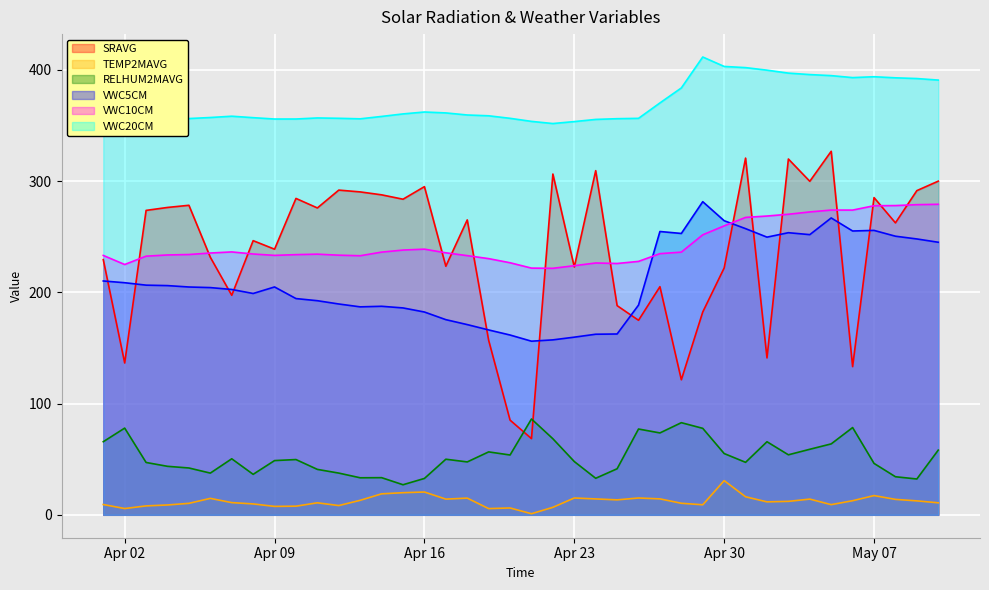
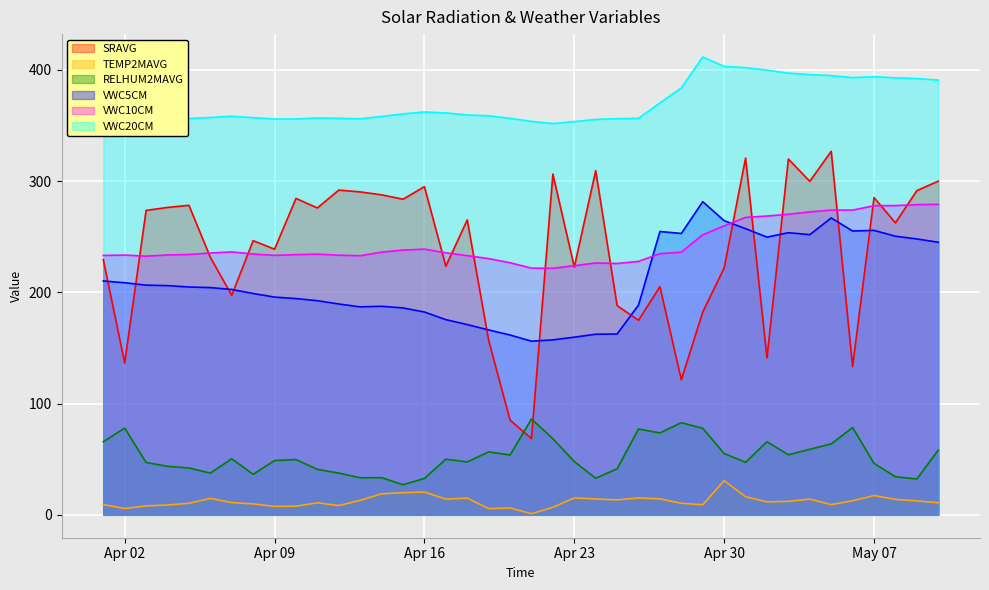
VWC10CM, Apr 02: 225 -> 233
VWC5CM, Apr 09: 205 -> 196
